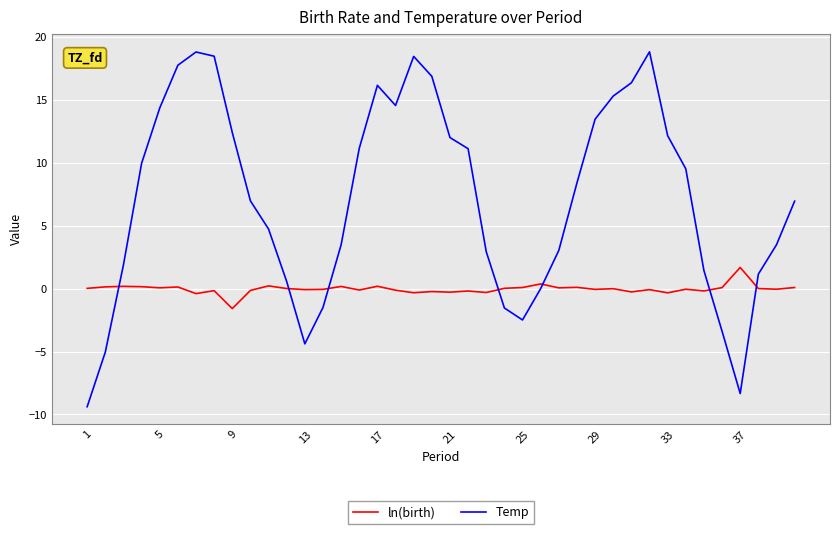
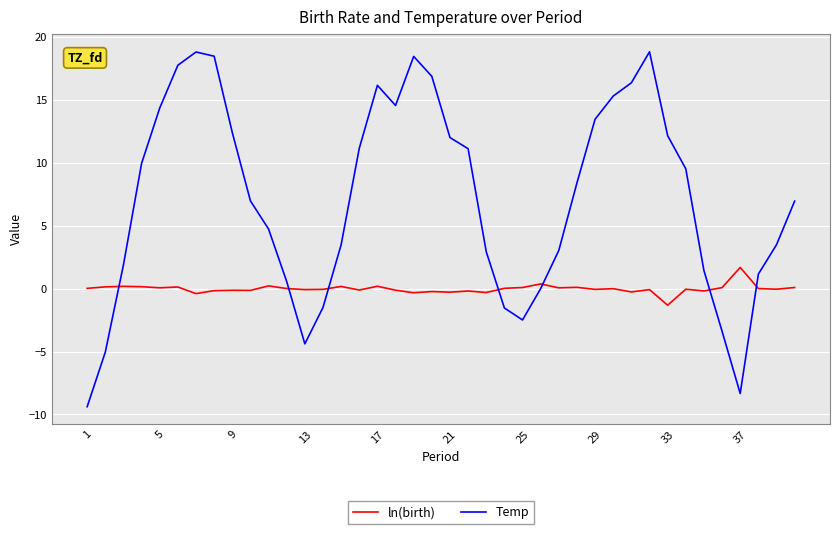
ln(birth), 9: -1.6 -> -0.1
ln(birth), 33: -0.3 -> -1.3
